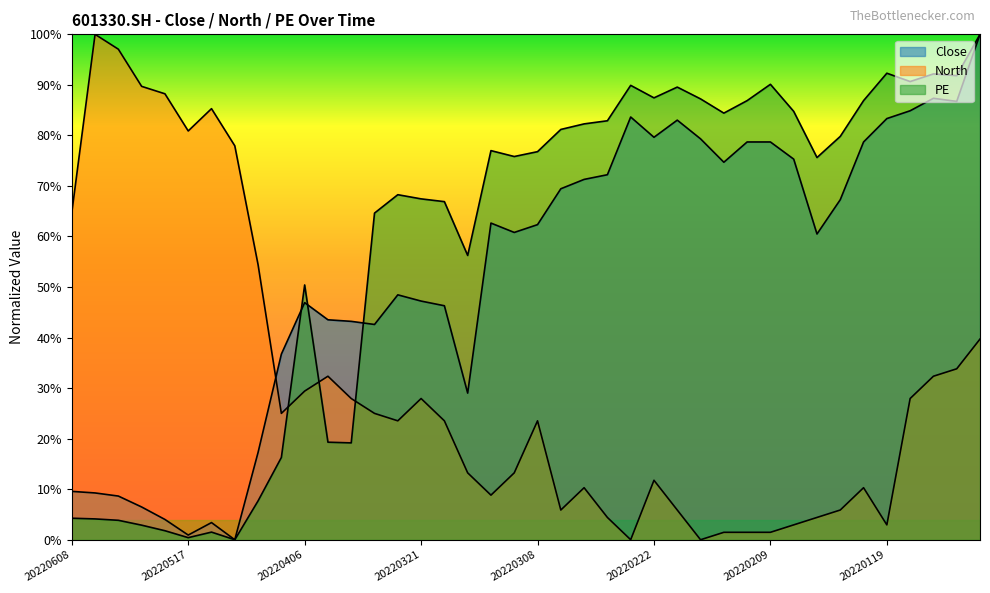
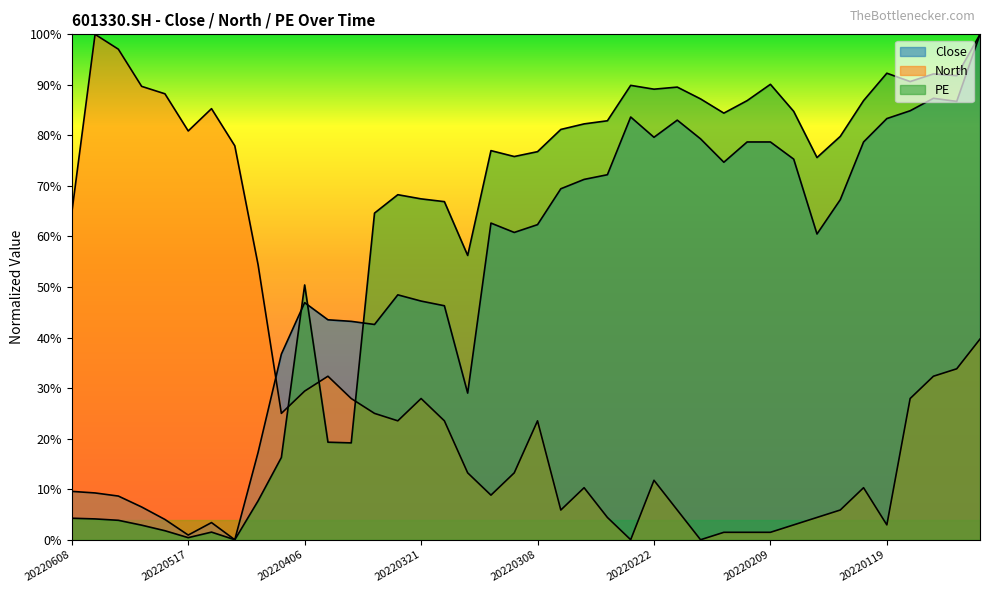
PE, 20220222: 87% -> 89%
